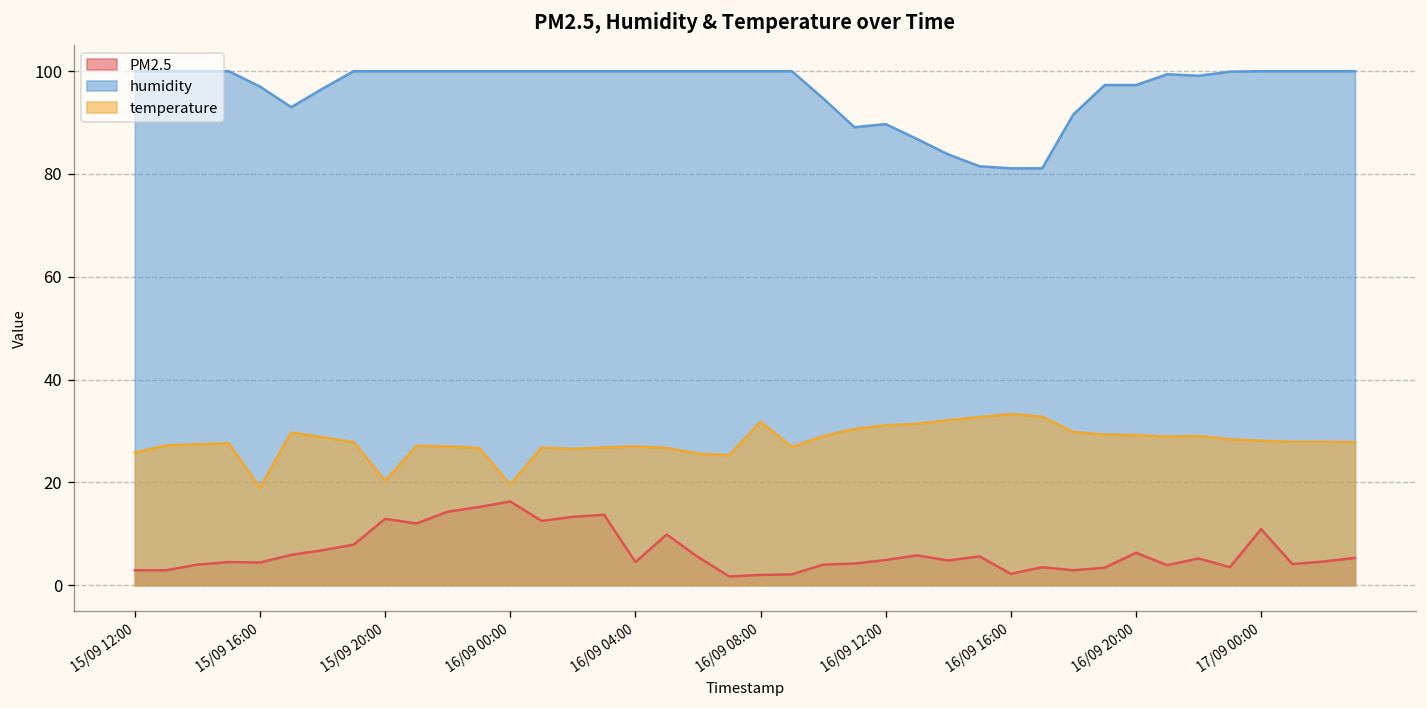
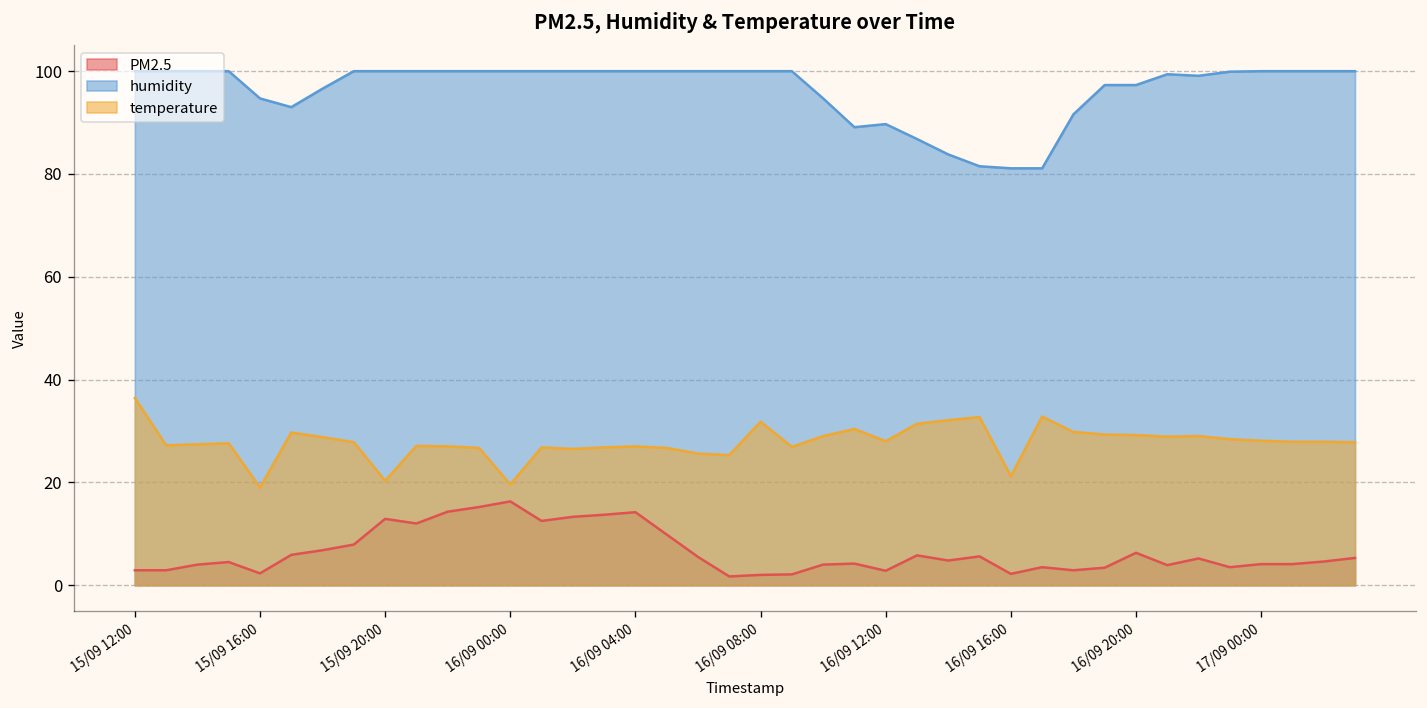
temperature, 15/09 12:00: 26 -> 36
PM2.5, 15/09 16:00: 4 -> 2
humidity, 15/09 16:00: 97 -> 95
PM2.5, 16/09 04:00: 5 -> 14
PM2.5, 16/09 12:00: 5 -> 3
temperature, 16/09 12:00: 31 -> 28
temperature, 16/09 16:00: 33 -> 21
PM2.5, 17/09 00:00: 11 -> 4
